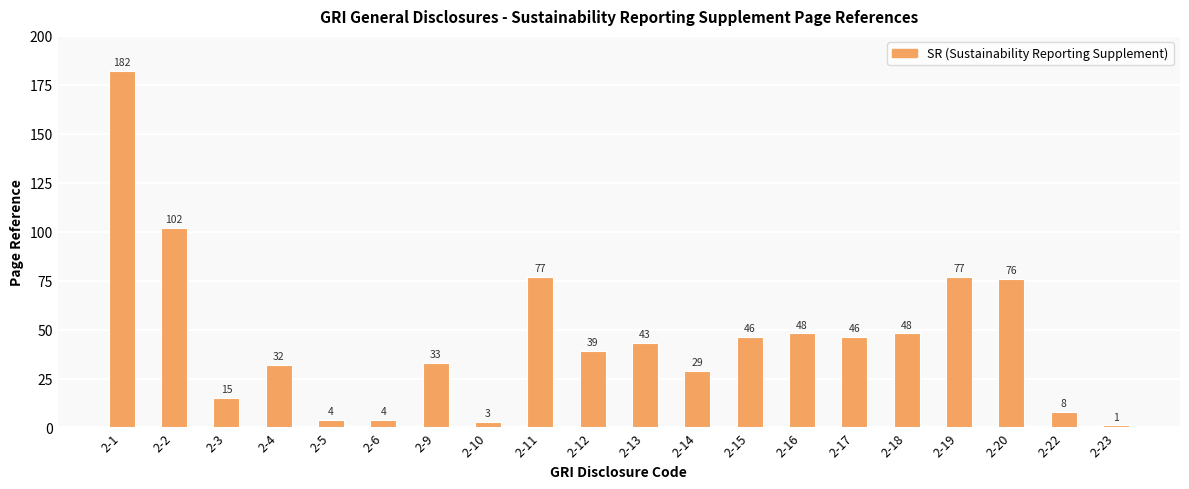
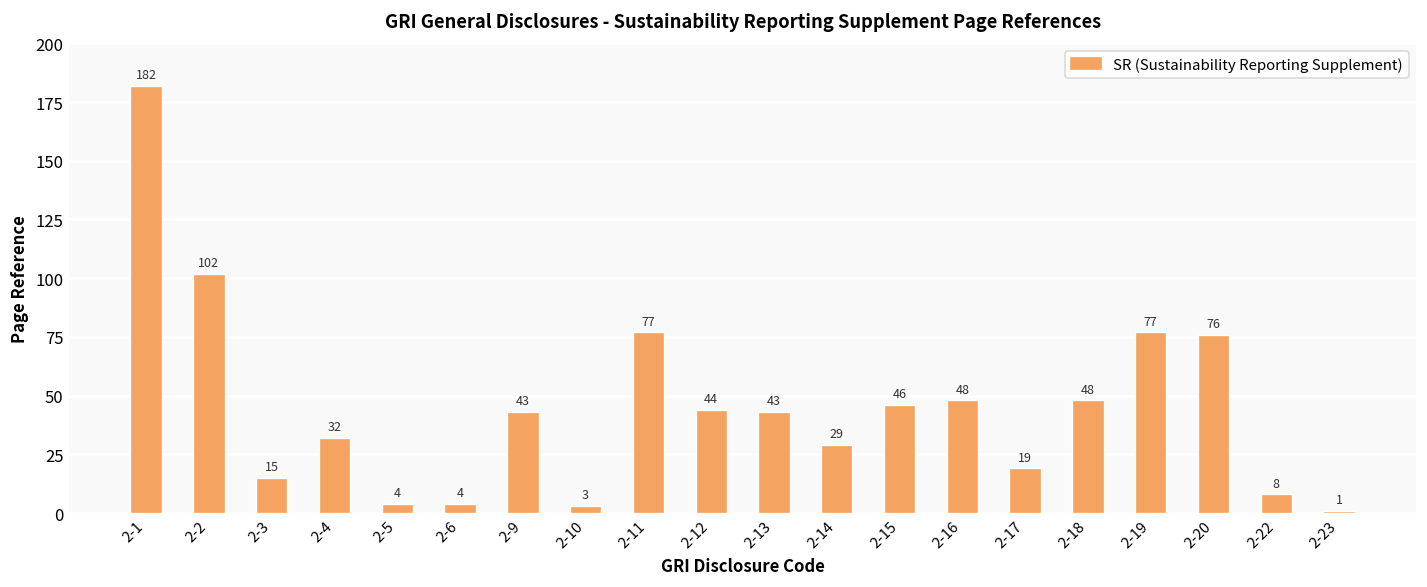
2-9: 33 -> 43
2-12: 39 -> 44
2-17: 46 -> 19
